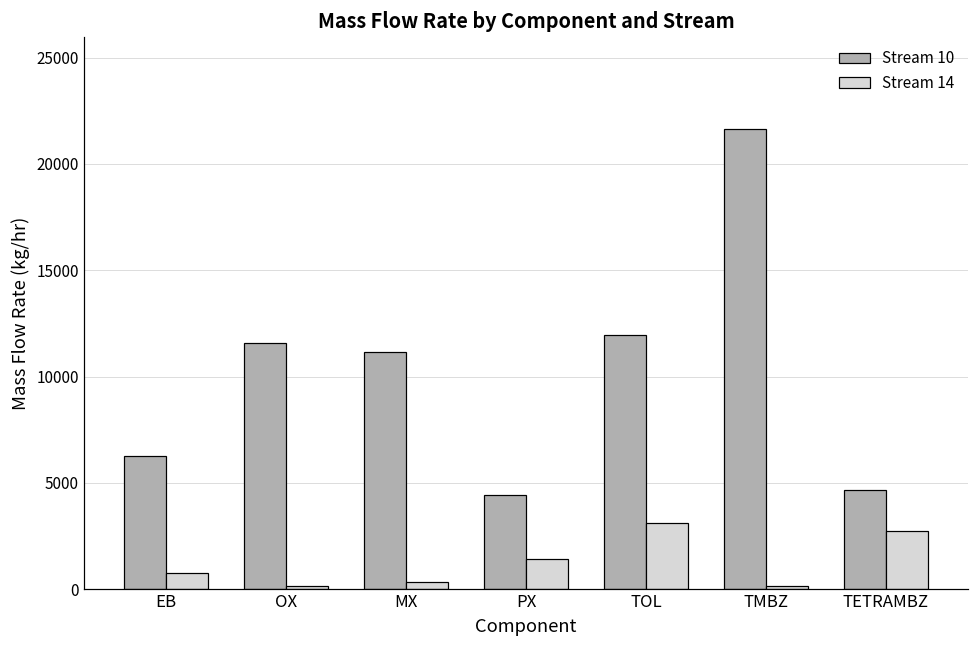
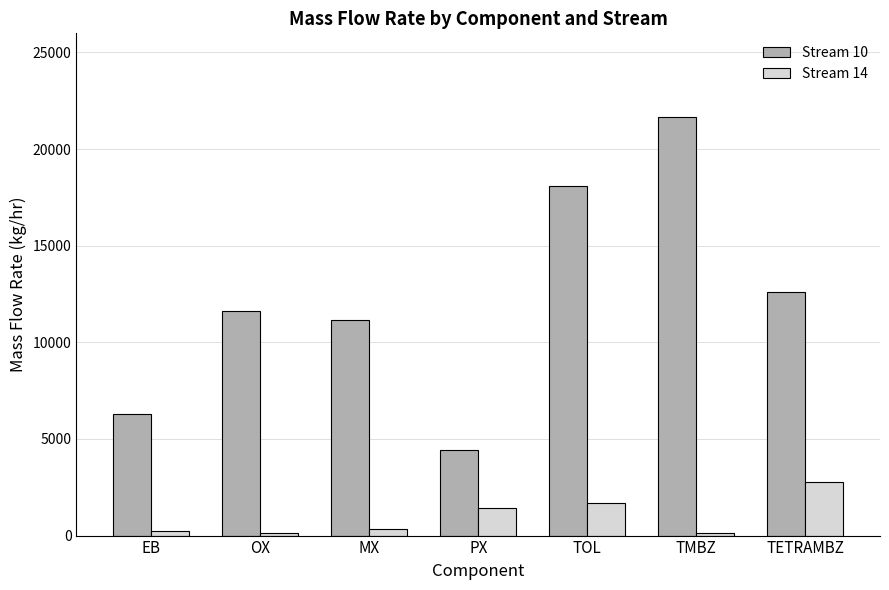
Stream 14, EB: 800 -> 200
Stream 10, TOL: 12000 -> 18100
Stream 14, TOL: 3100 -> 1700
Stream 10, TETRAMBZ: 4700 -> 12600
